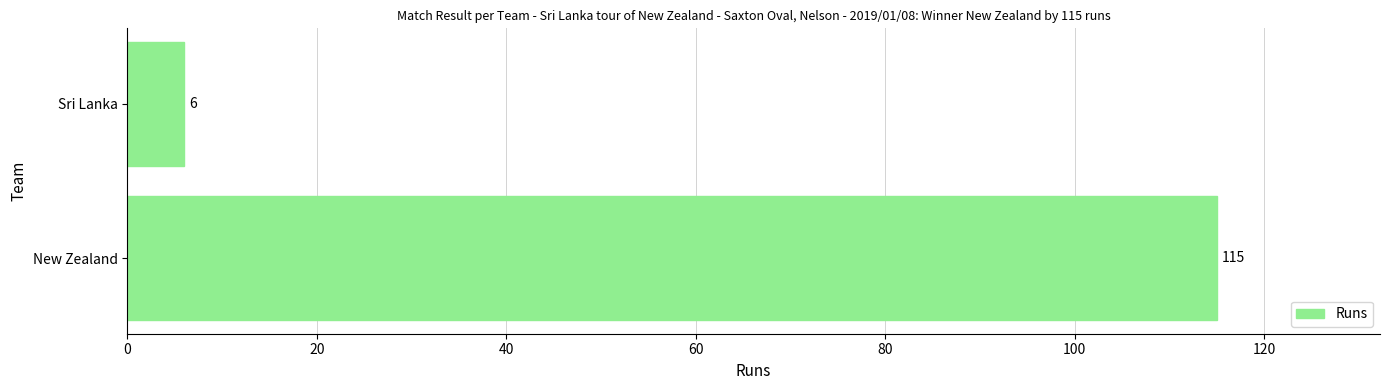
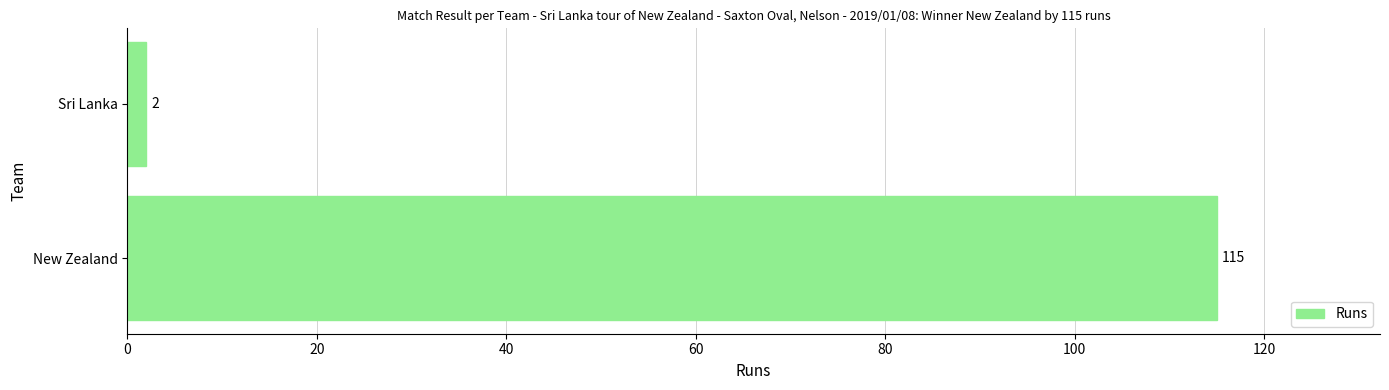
Sri Lanka: 6 -> 2
